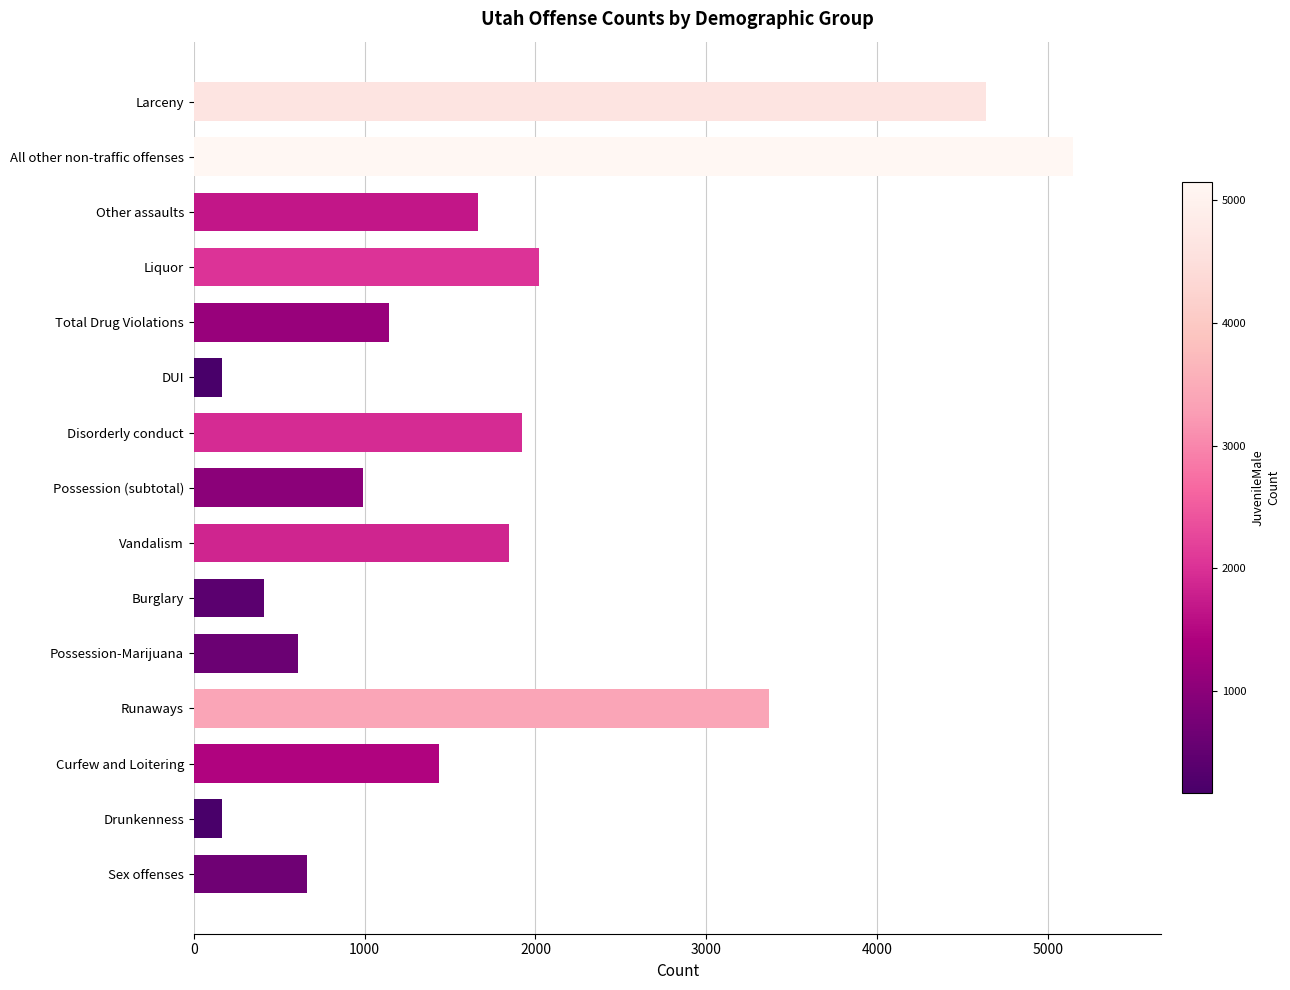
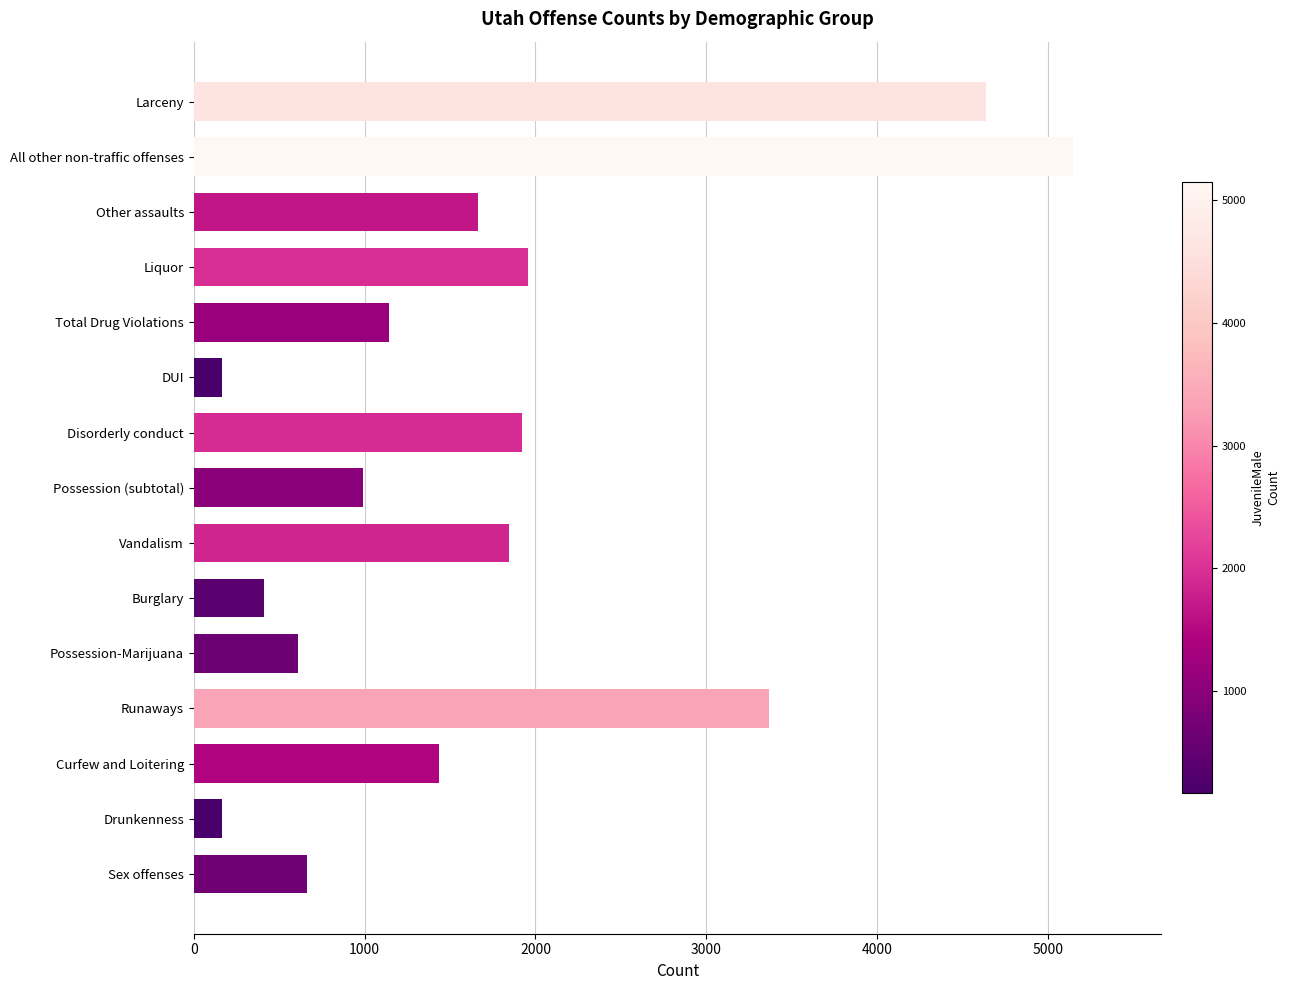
Liquor: 2020 -> 1960
